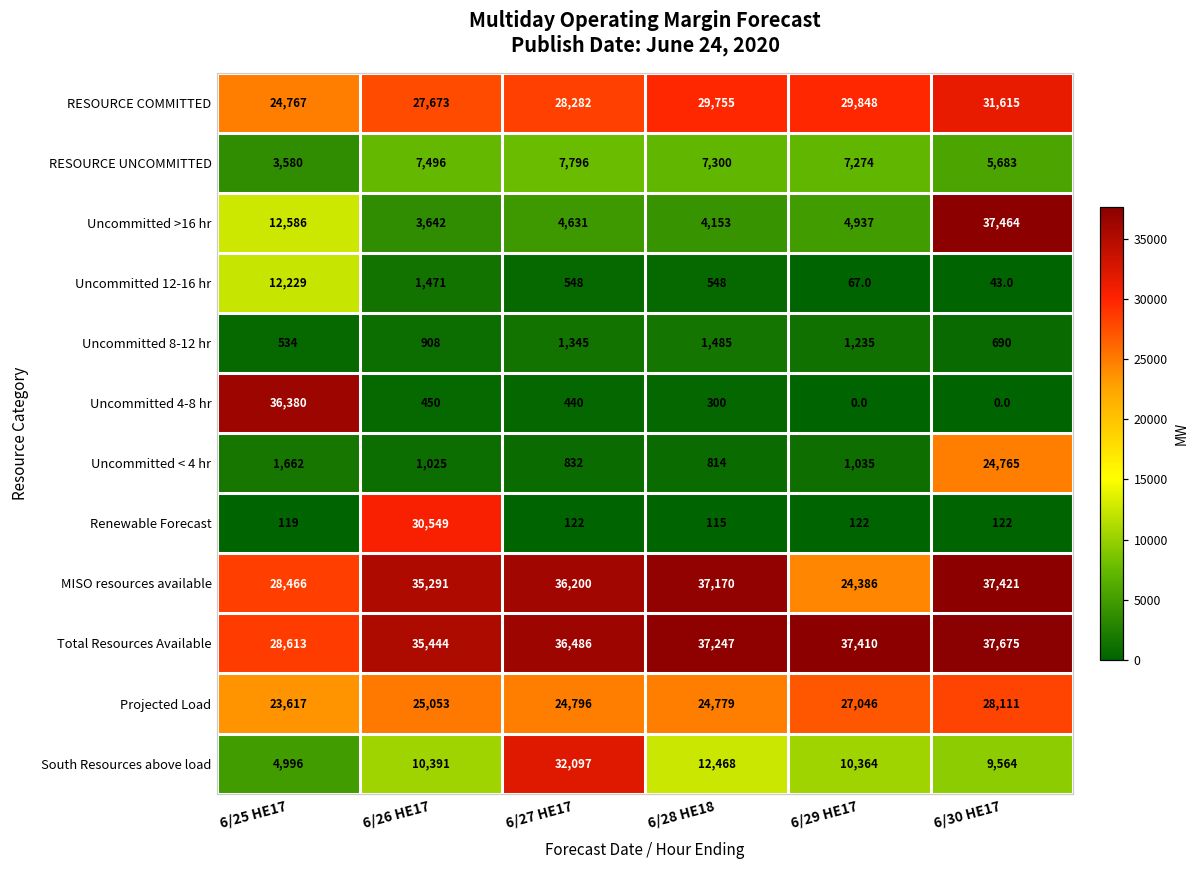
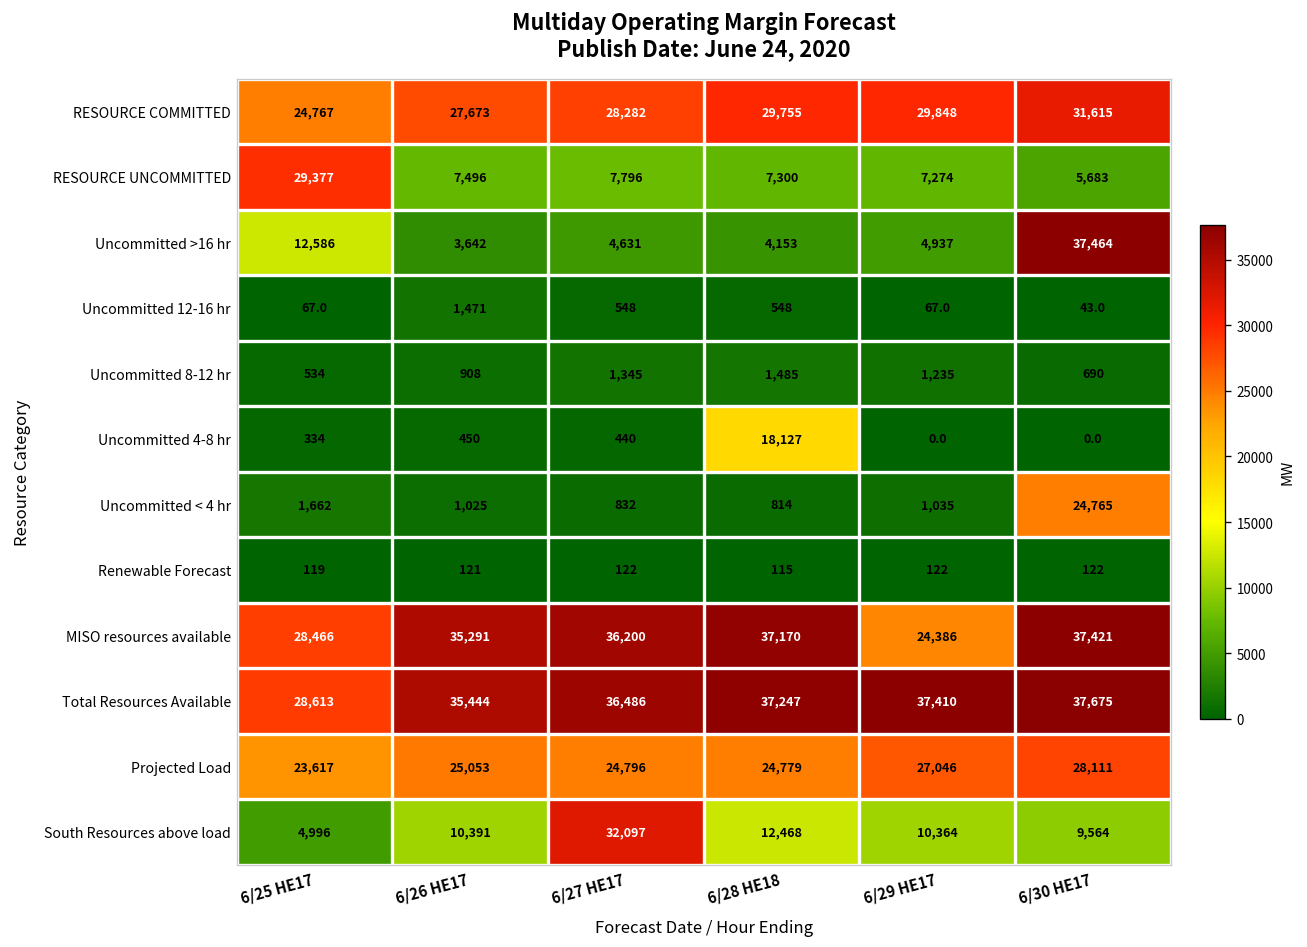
RESOURCE UNCOMMITTED, 6/25 HE17: 3,580 -> 29,377
Uncommitted 12-16 hr, 6/25 HE17: 12,229 -> 67.0
Uncommitted 4-8 hr, 6/25 HE17: 36,380 -> 334
Uncommitted 4-8 hr, 6/28 HE18: 300 -> 18,127
Renewable Forecast, 6/26 HE17: 30,549 -> 121
